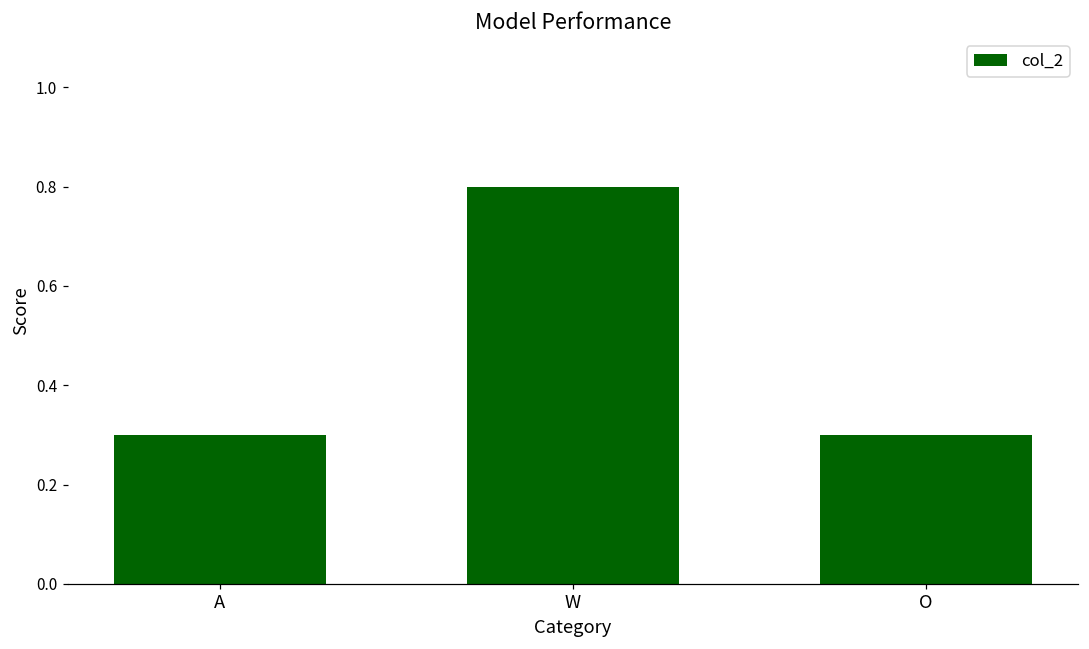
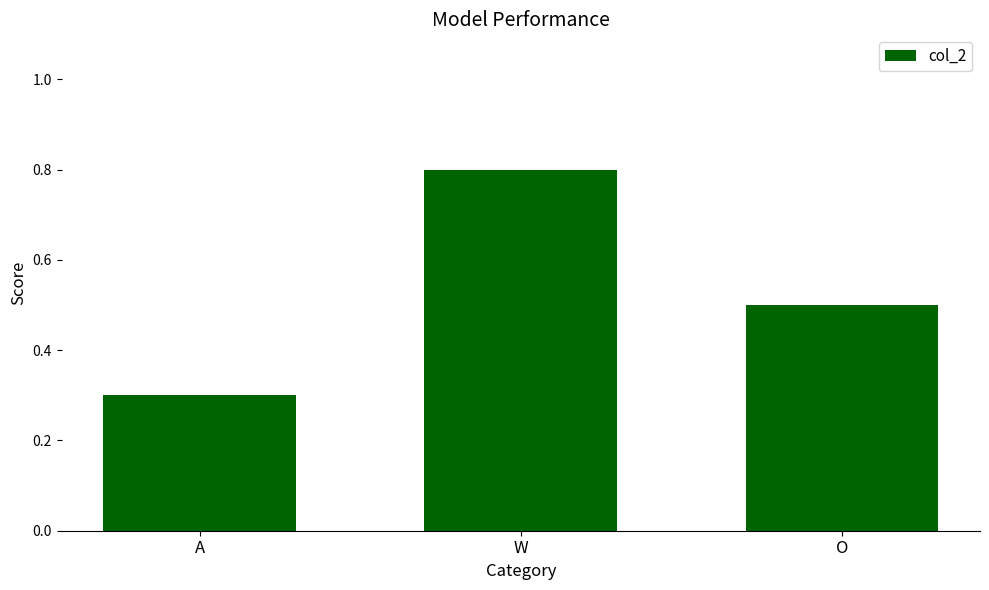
O: 0.3 -> 0.5
